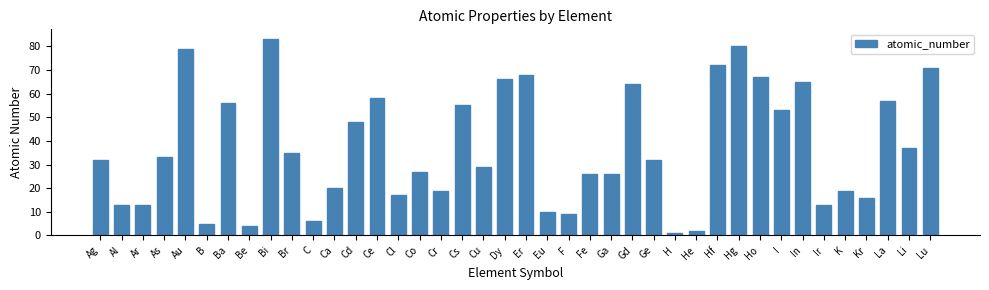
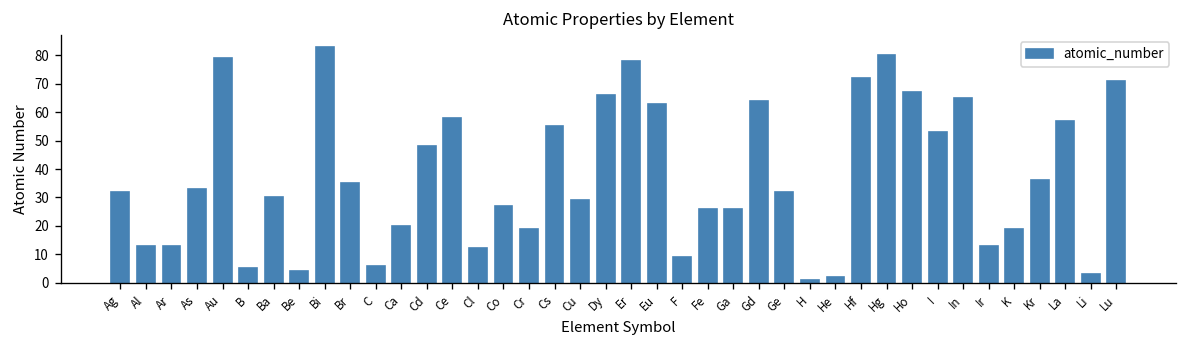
Ba: 56 -> 30
Cl: 17 -> 12
Er: 68 -> 78
Eu: 10 -> 63
Kr: 16 -> 36
Li: 37 -> 3
